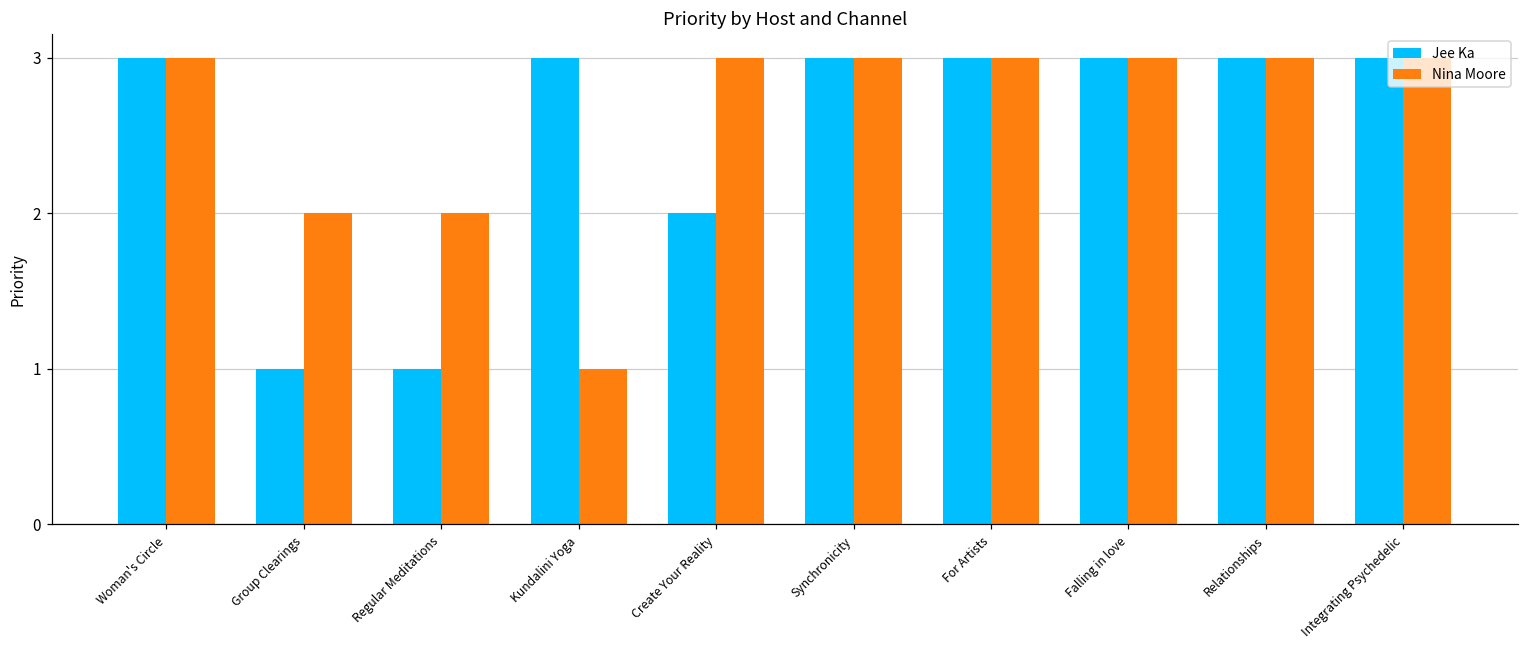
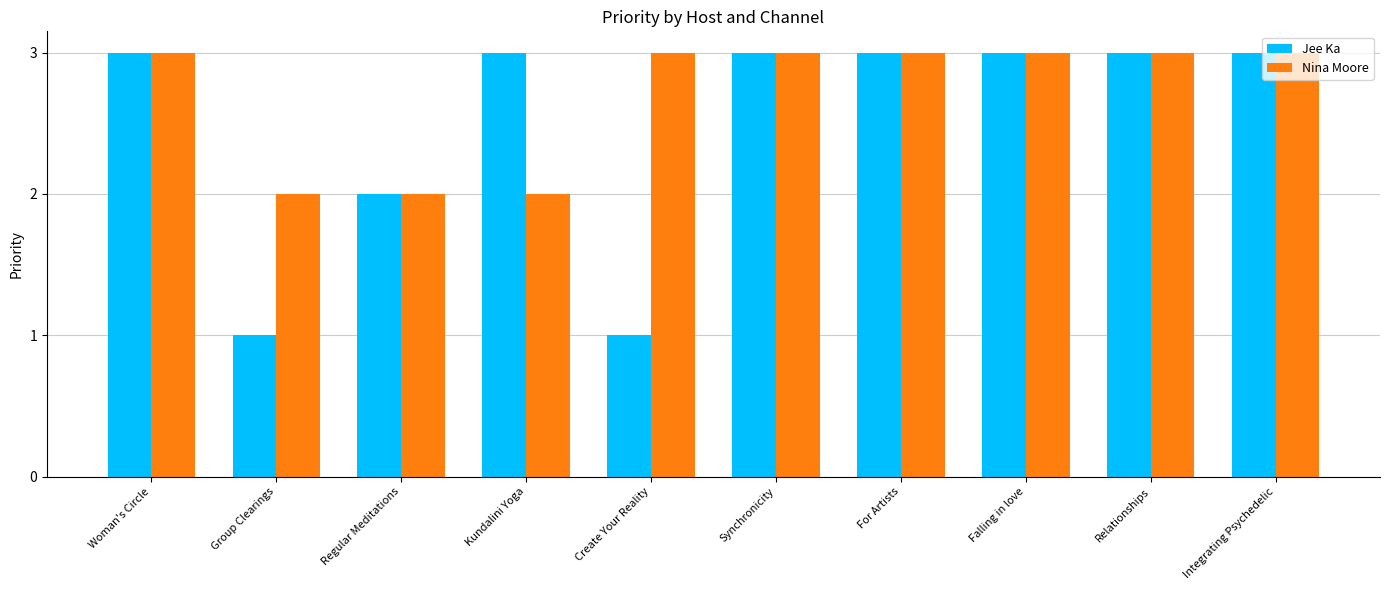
Jee Ka, Regular Meditations: 1 -> 2
Nina Moore, Kundalini Yoga: 1 -> 2
Jee Ka, Create Your Reality: 2 -> 1
